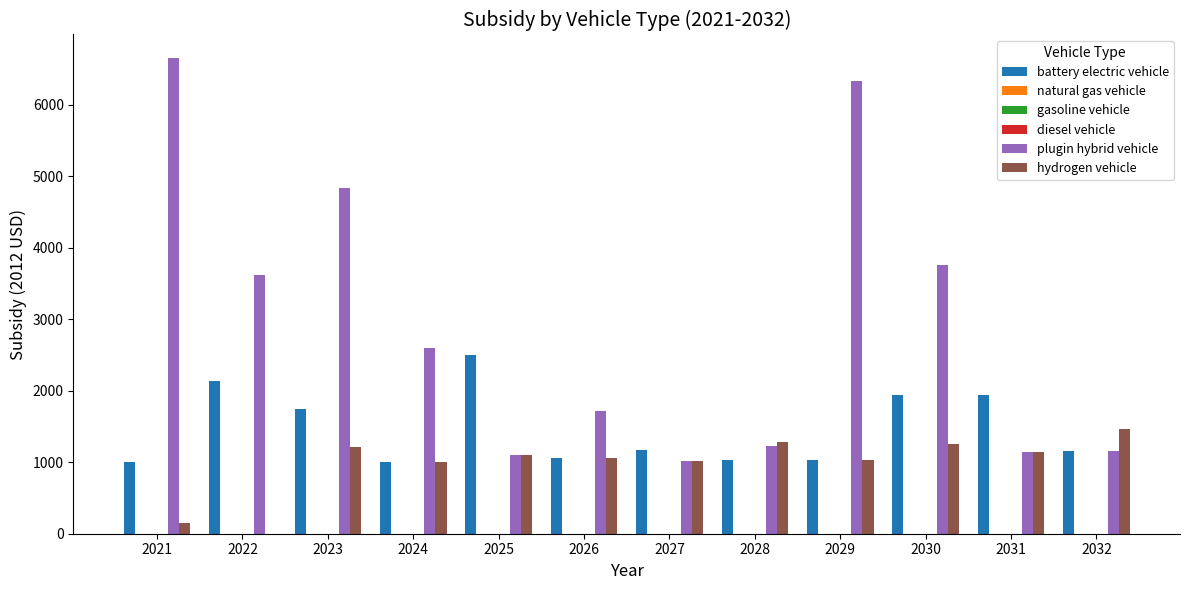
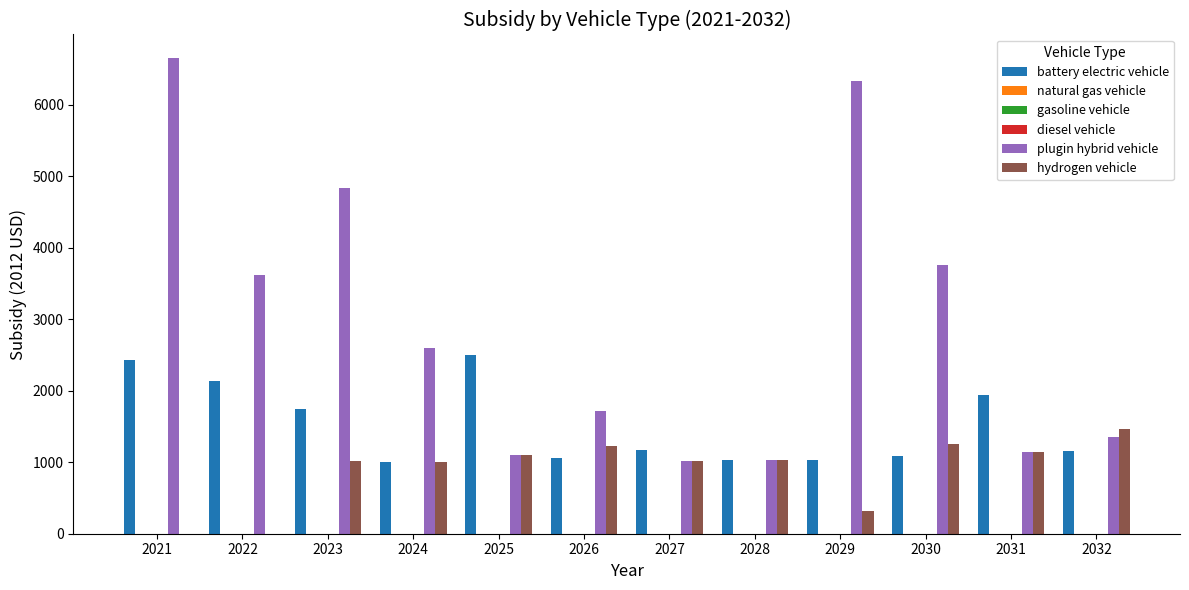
battery electric vehicle, 2021: 1000 -> 2400
hydrogen vehicle, 2021: 200 -> 0
hydrogen vehicle, 2023: 1200 -> 1000
hydrogen vehicle, 2026: 1100 -> 1200
plugin hybrid vehicle, 2028: 1200 -> 1000
hydrogen vehicle, 2028: 1300 -> 1000
hydrogen vehicle, 2029: 1000 -> 300
battery electric vehicle, 2030: 1900 -> 1100
plugin hybrid vehicle, 2032: 1200 -> 1400
